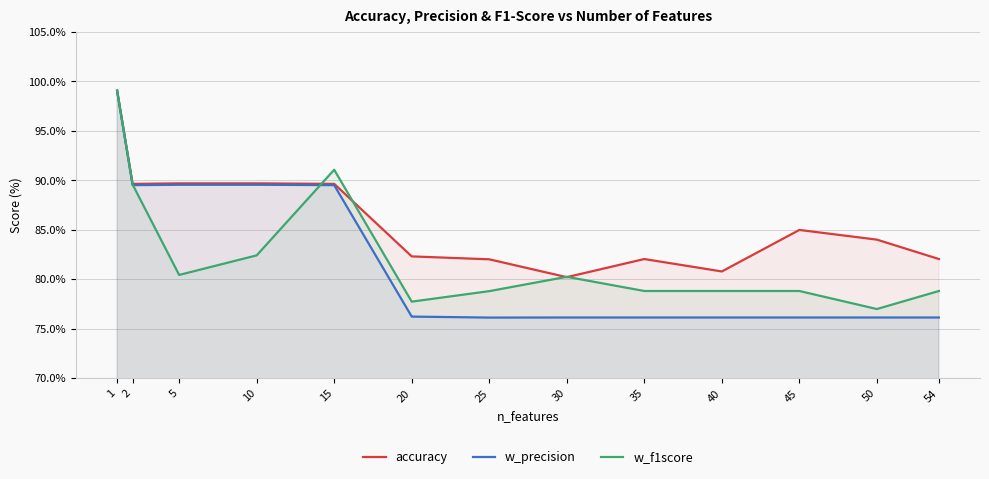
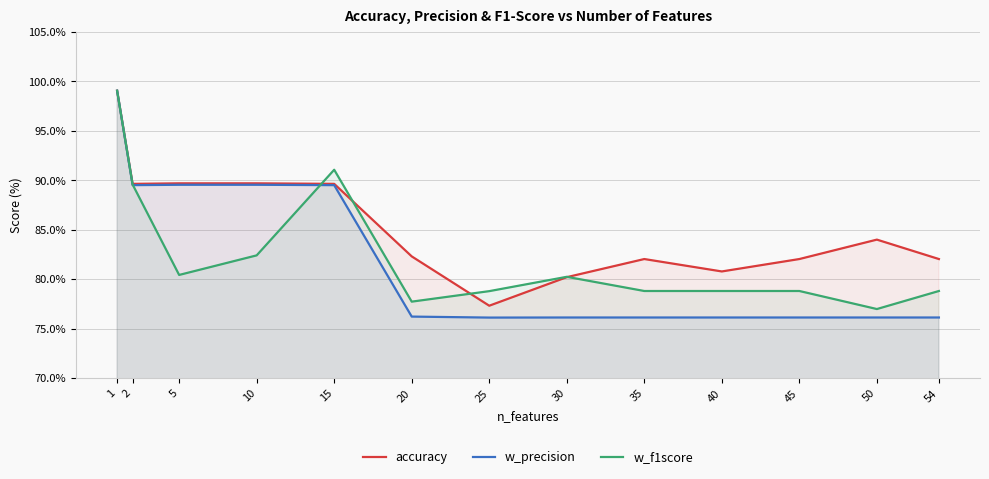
accuracy, 25: 82% -> 77%
accuracy, 45: 85% -> 82%
